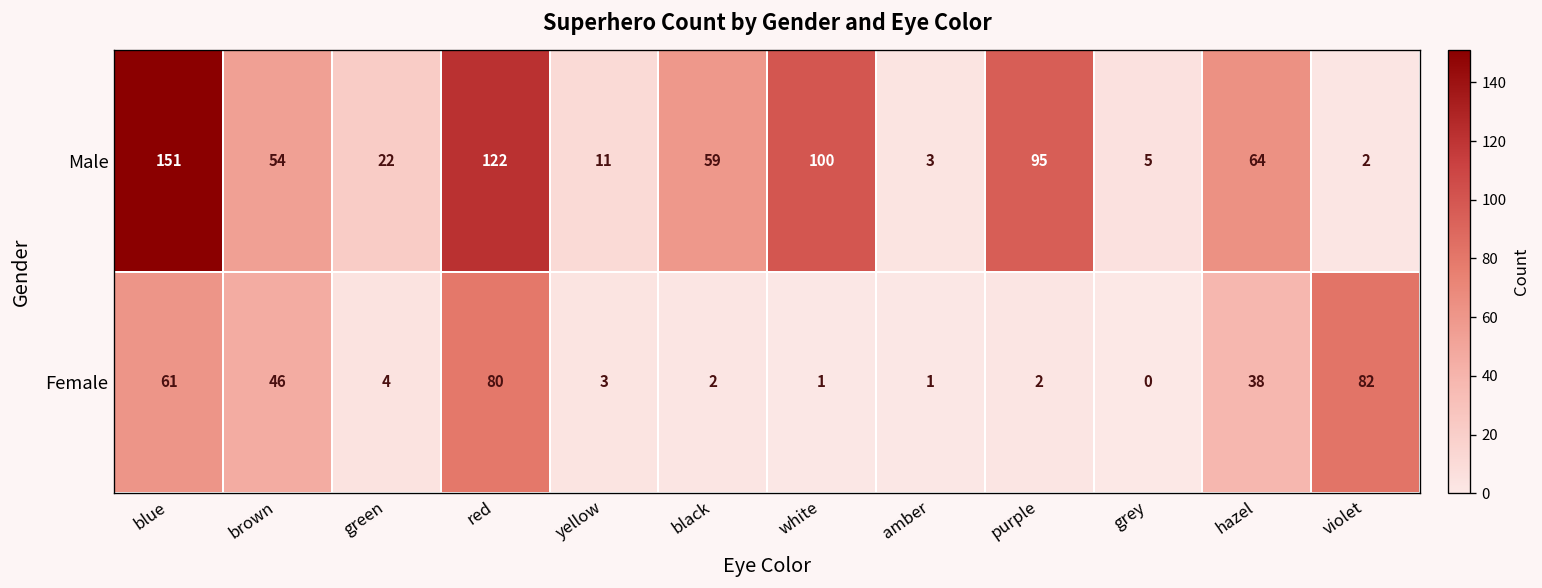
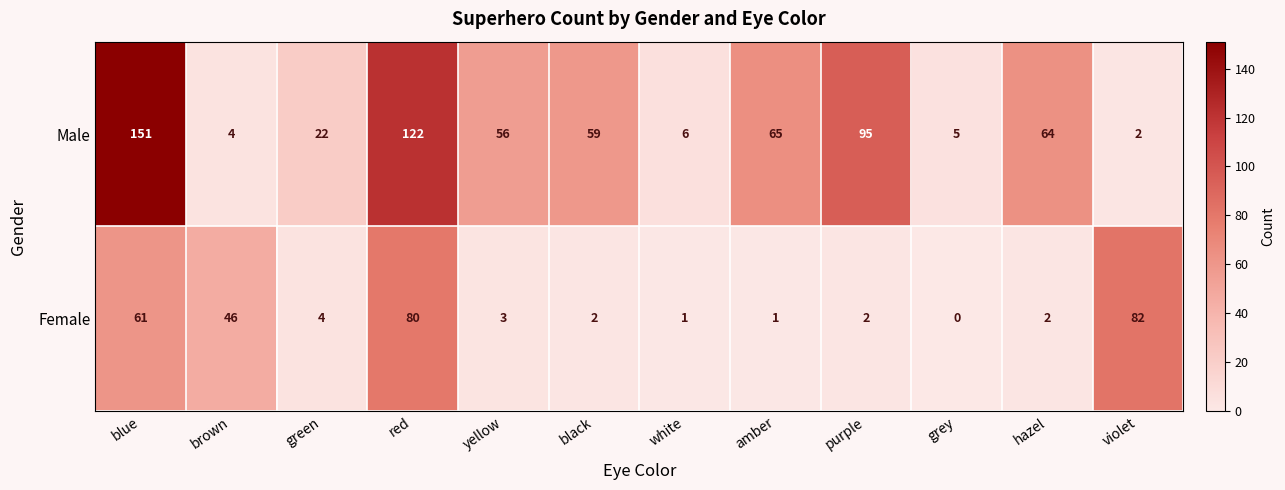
Male, brown: 54 -> 4
Male, yellow: 11 -> 56
Male, white: 100 -> 6
Male, amber: 3 -> 65
Female, hazel: 38 -> 2
